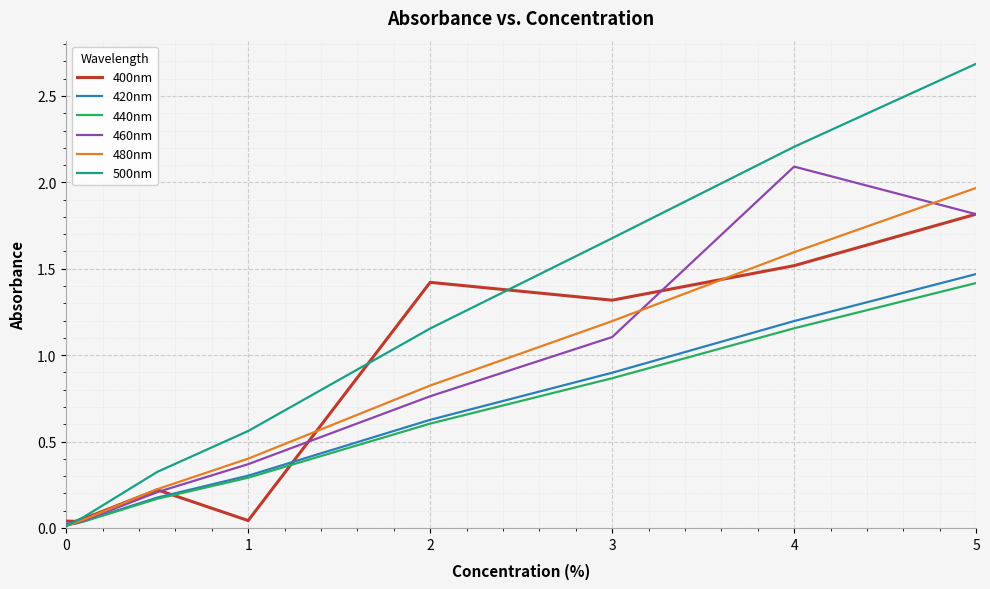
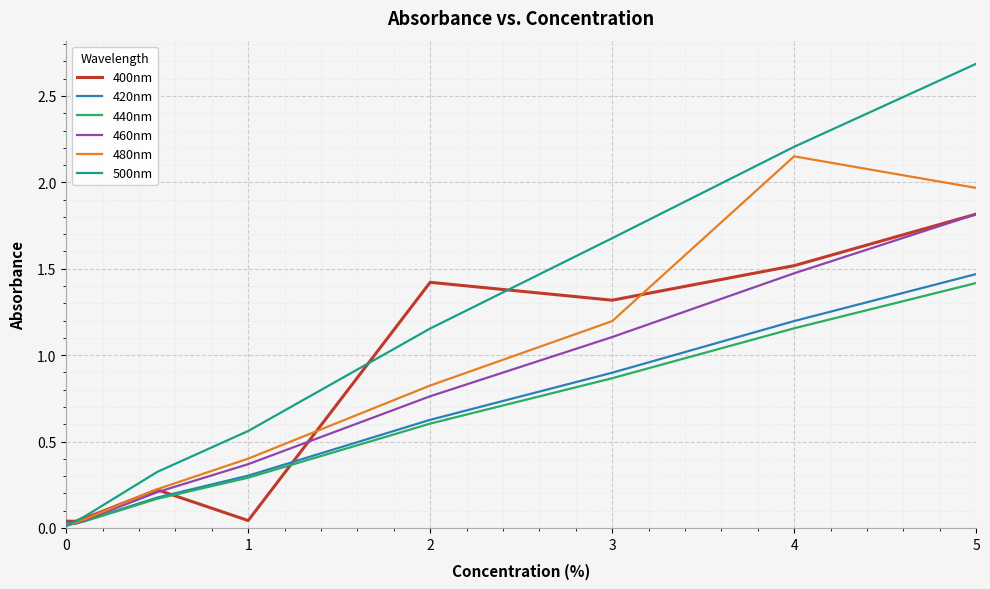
460nm, 4: 2.09 -> 1.47
480nm, 4: 1.60 -> 2.15
